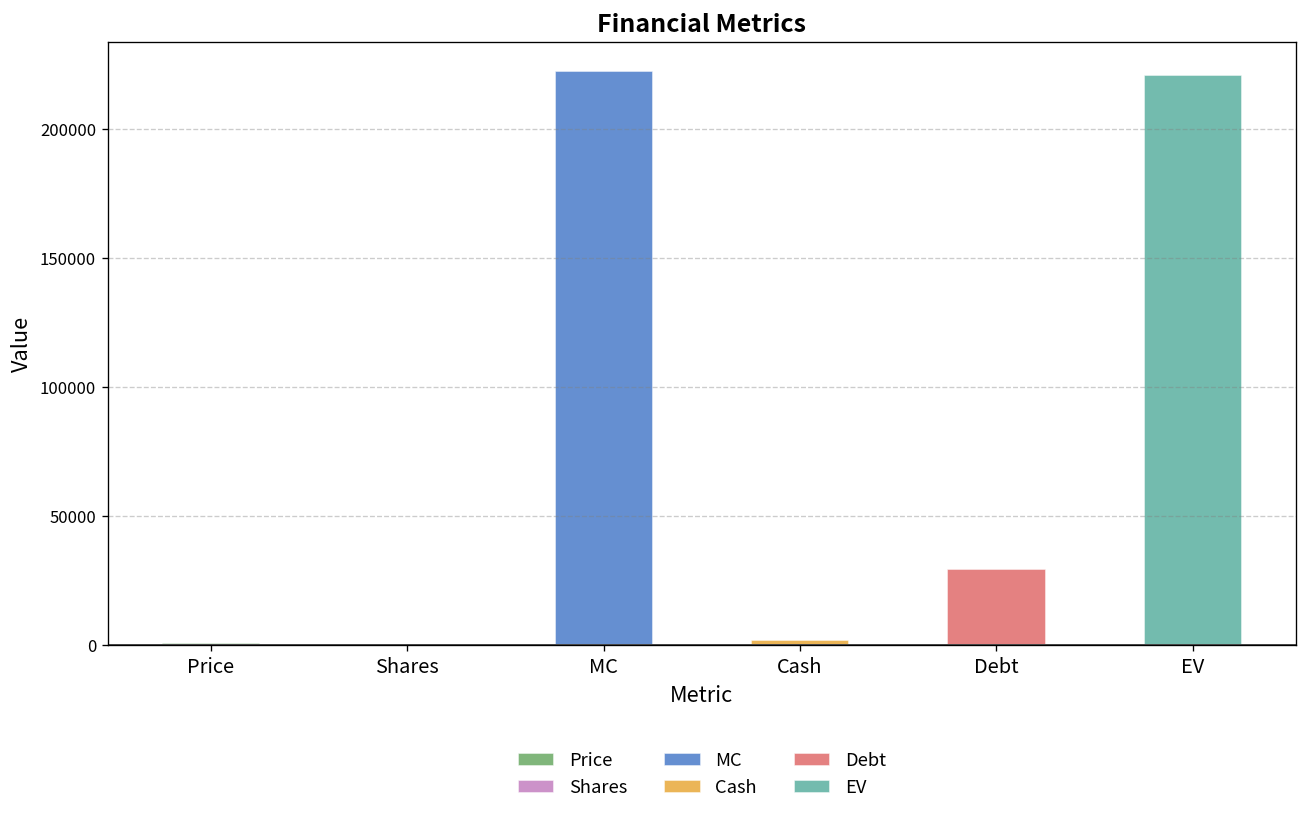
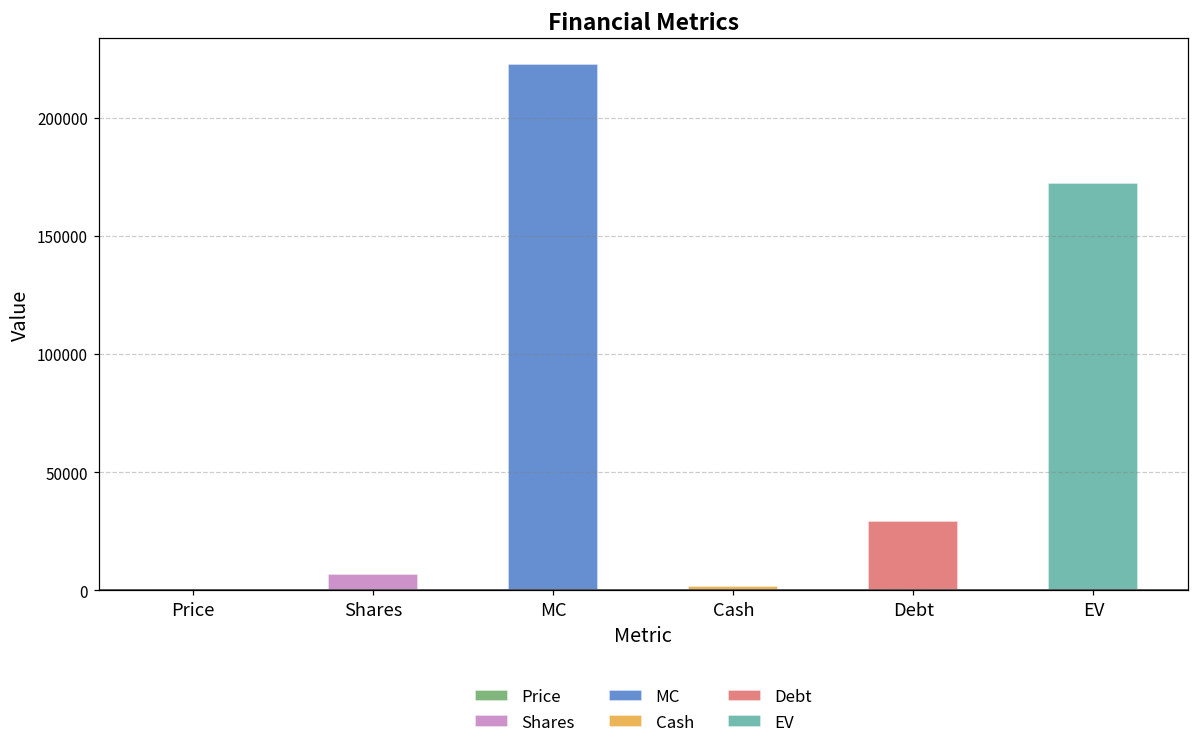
Shares: 0 -> 7000
EV: 221000 -> 172000
